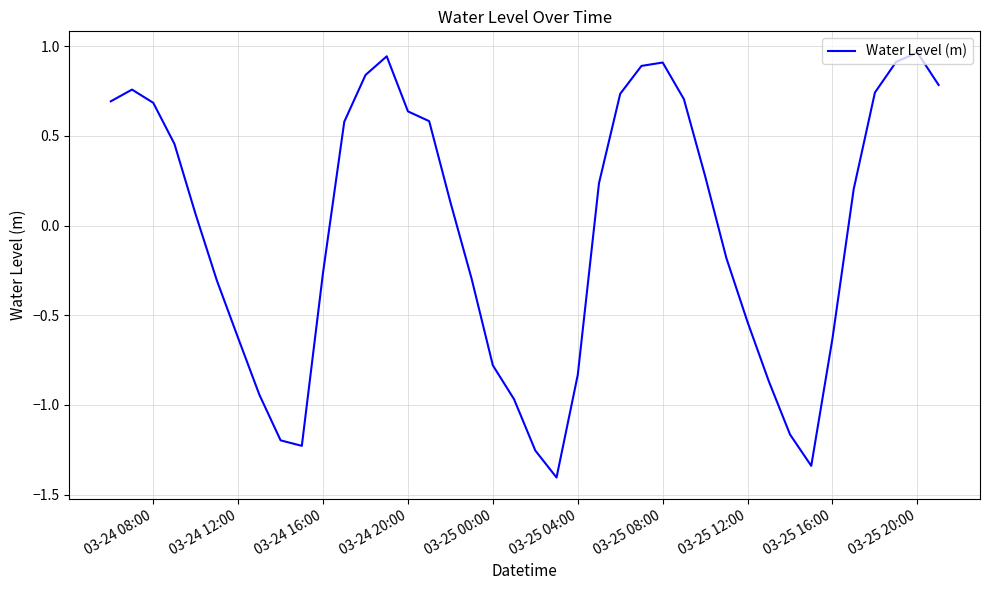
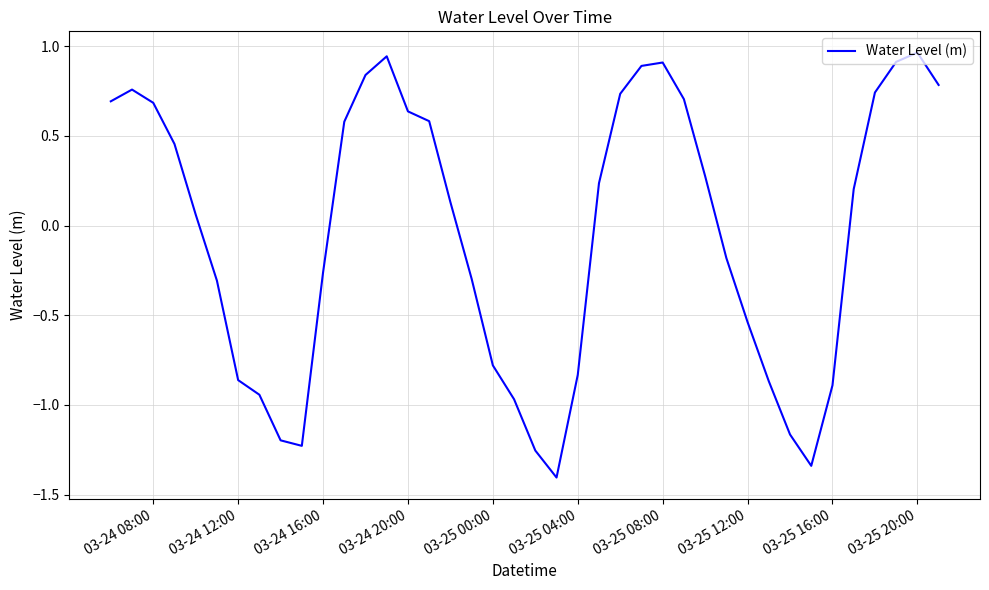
03-24 12:00: -0.63 -> -0.86
03-25 16:00: -0.63 -> -0.89
